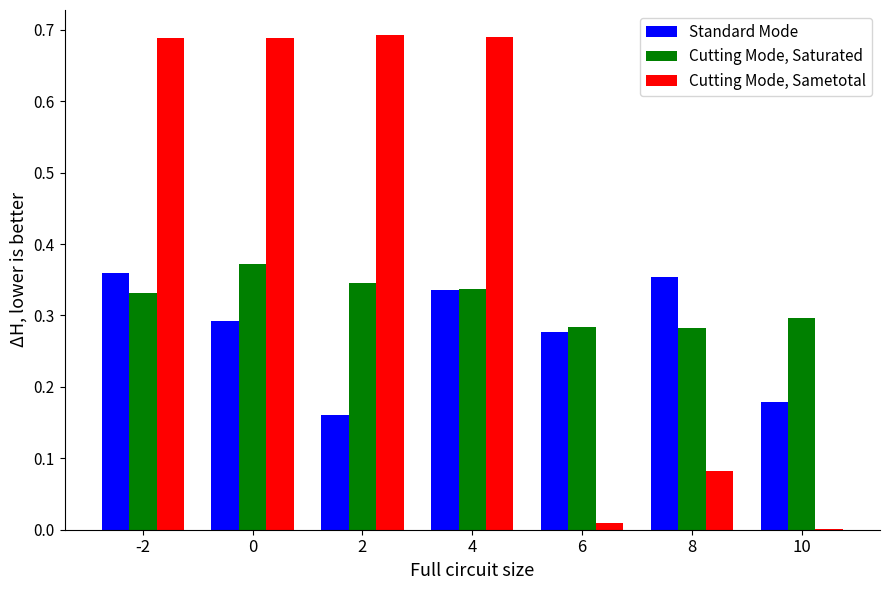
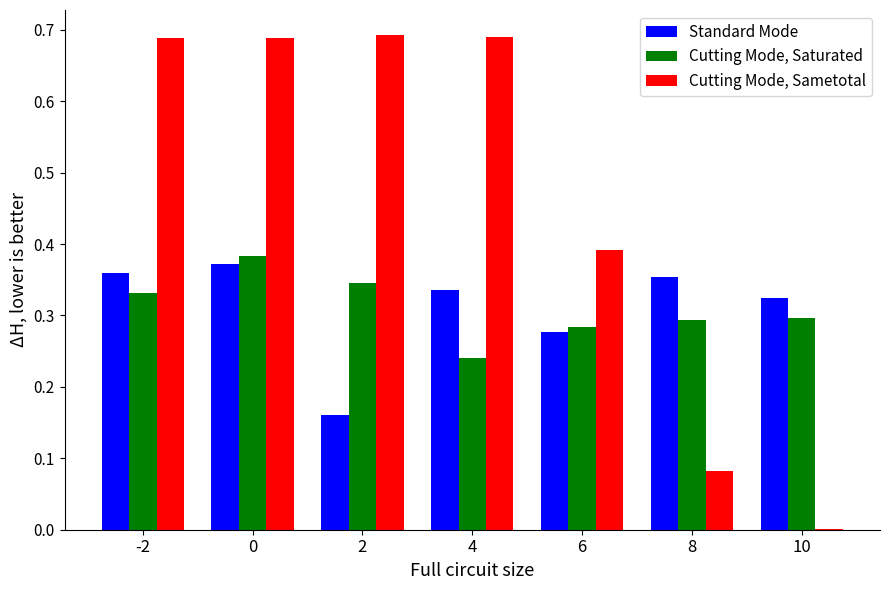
Standard Mode, 0: 0.29 -> 0.37
Cutting Mode, Saturated, 0: 0.37 -> 0.38
Cutting Mode, Saturated, 4: 0.34 -> 0.24
Cutting Mode, Sametotal, 6: 0.01 -> 0.39
Cutting Mode, Saturated, 8: 0.28 -> 0.29
Standard Mode, 10: 0.18 -> 0.32
